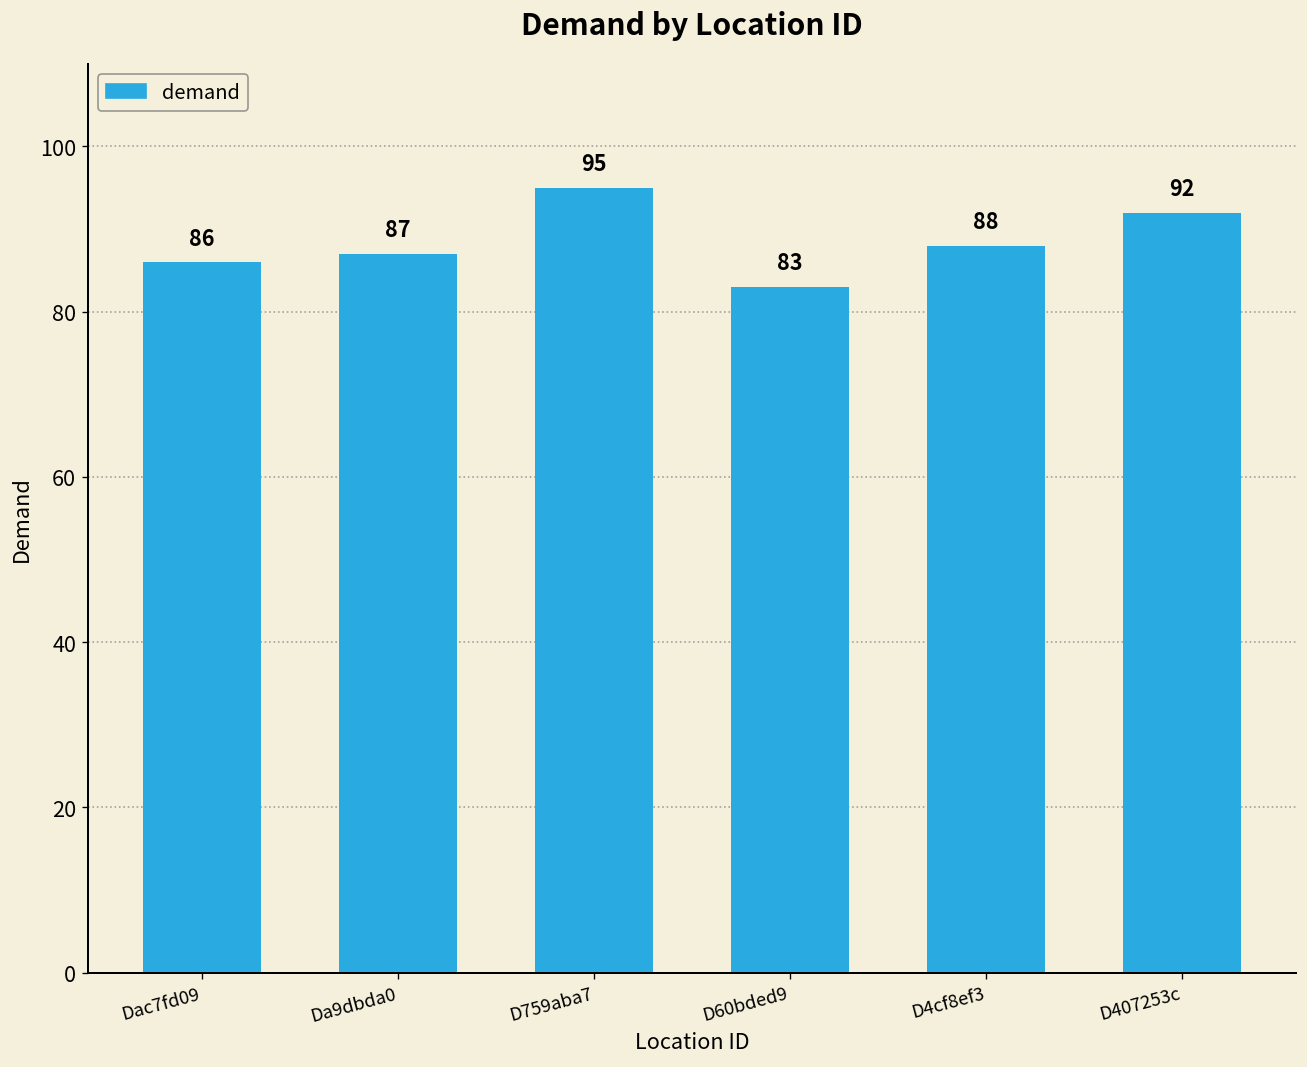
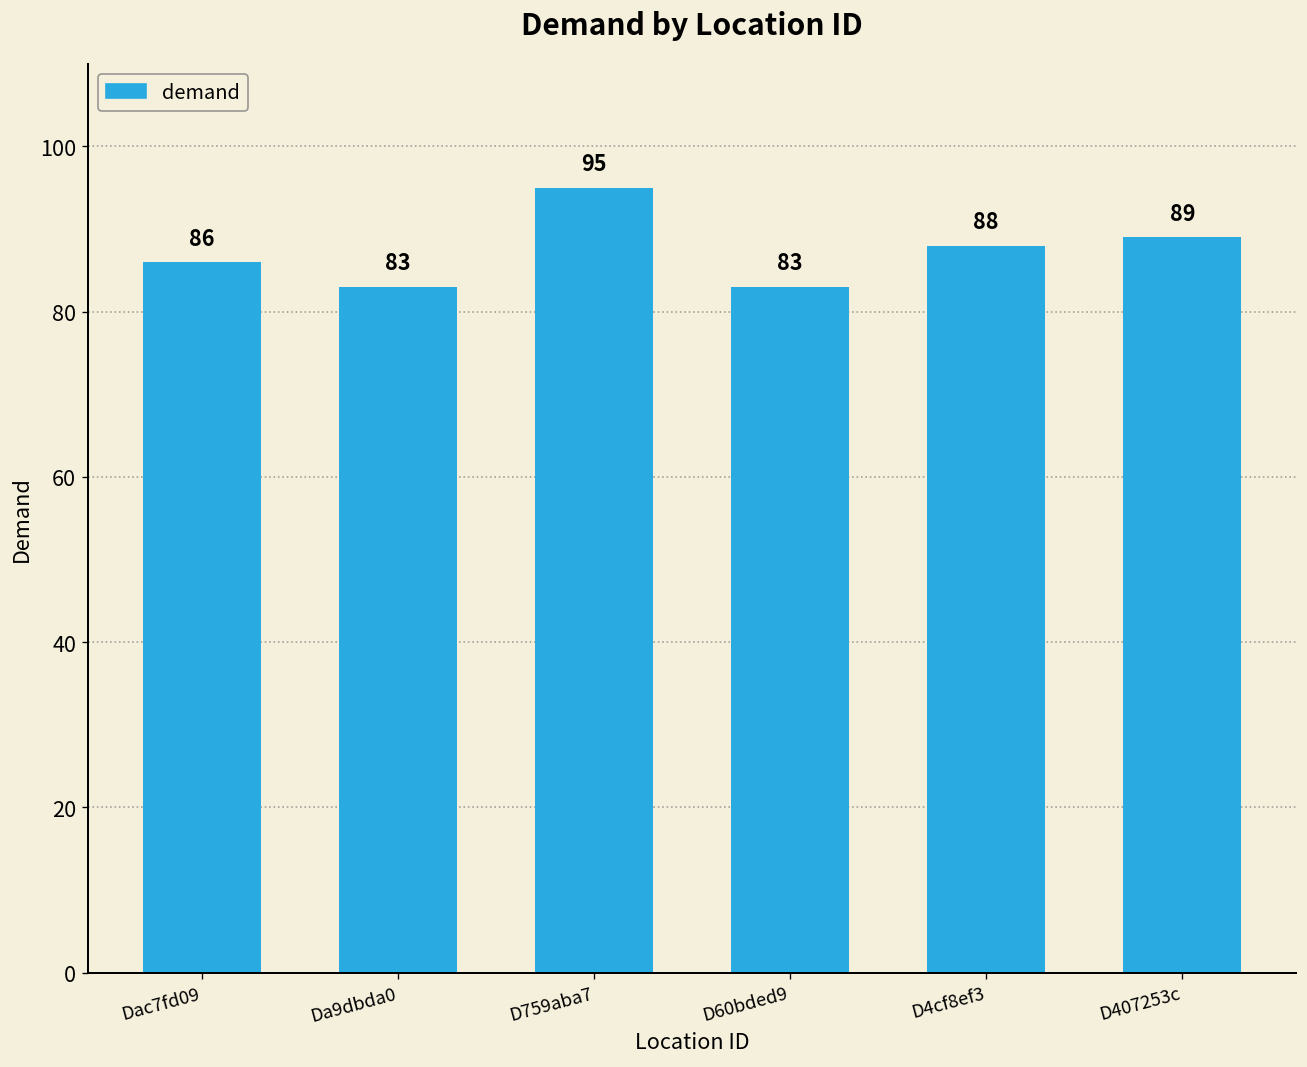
Da9dbda0: 87 -> 83
D407253c: 92 -> 89
